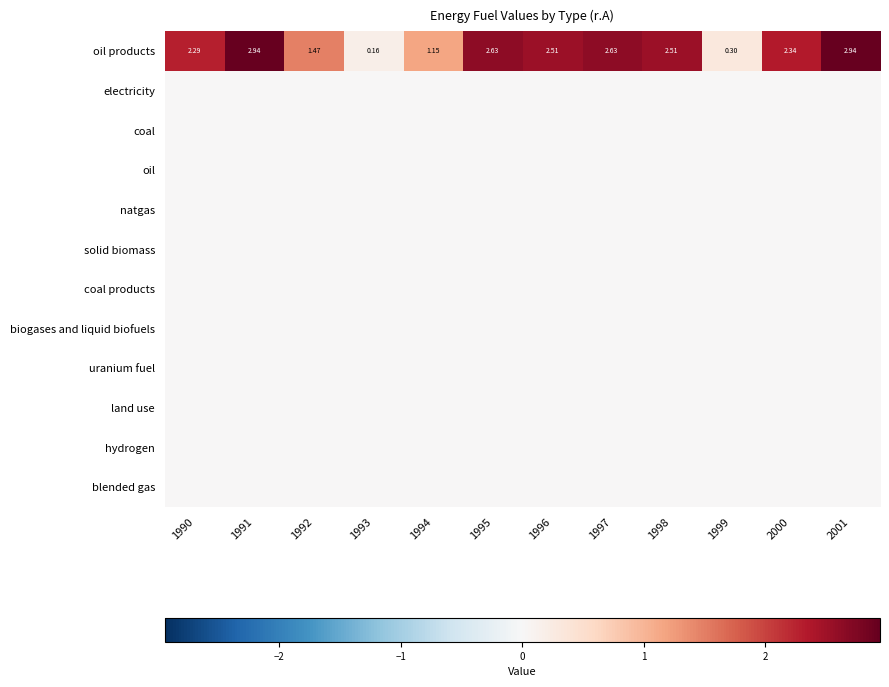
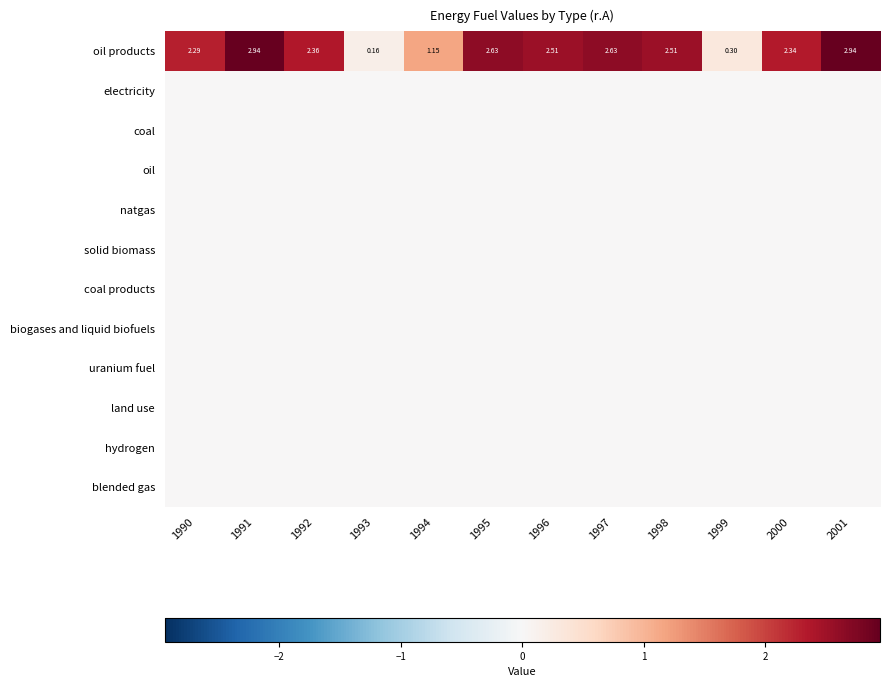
oil products, 1992: 1.47 -> 2.36
